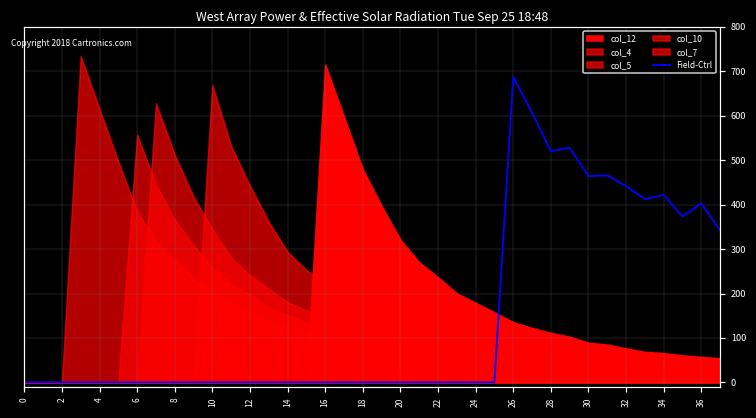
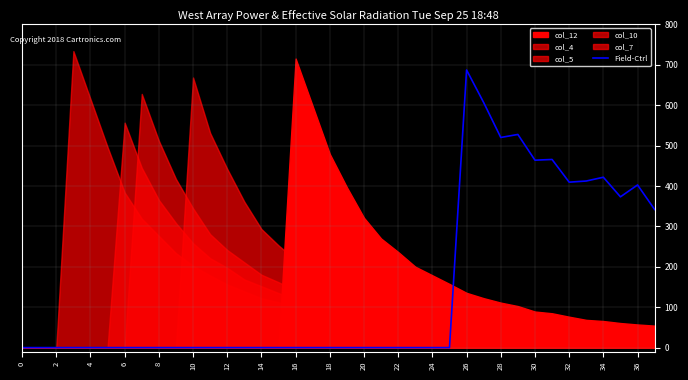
Field-Ctrl, 32: 440 -> 410
